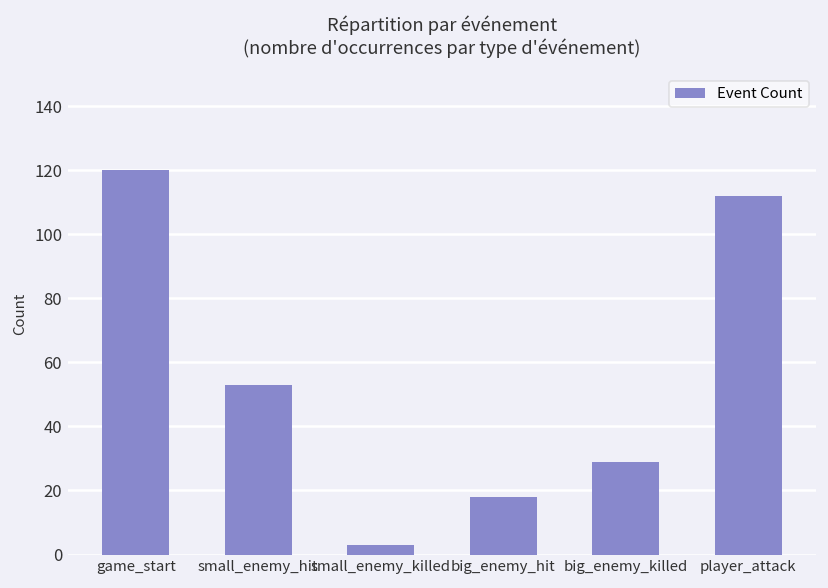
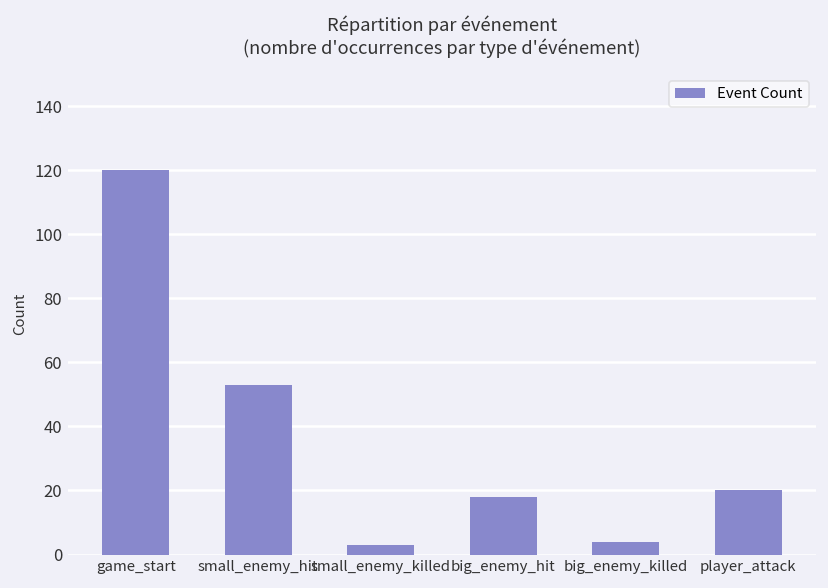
big_enemy_killed: 29 -> 4
player_attack: 112 -> 20
